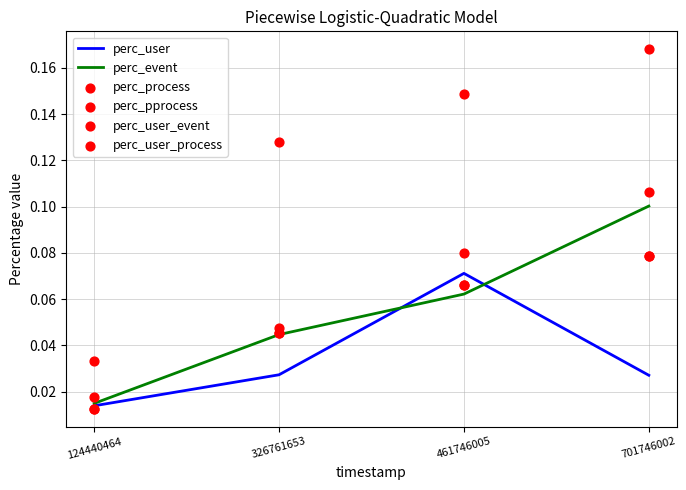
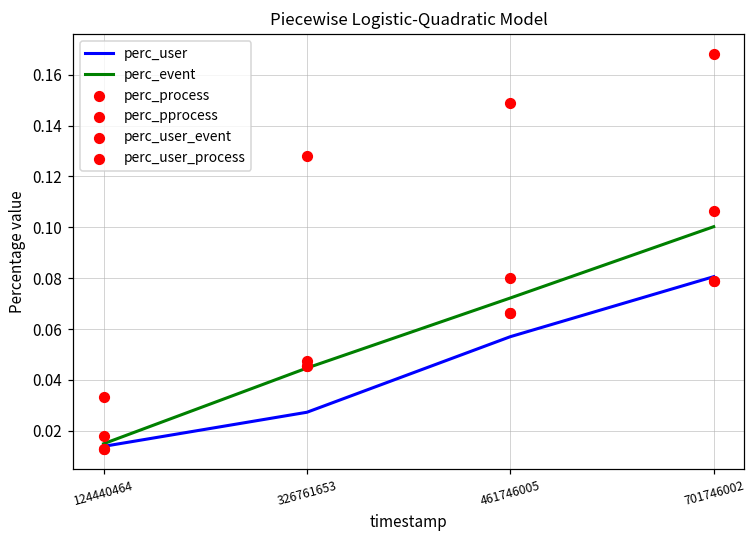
perc_user, 461746005: 0.071 -> 0.057
perc_event, 461746005: 0.062 -> 0.072
perc_user, 701746002: 0.027 -> 0.081
